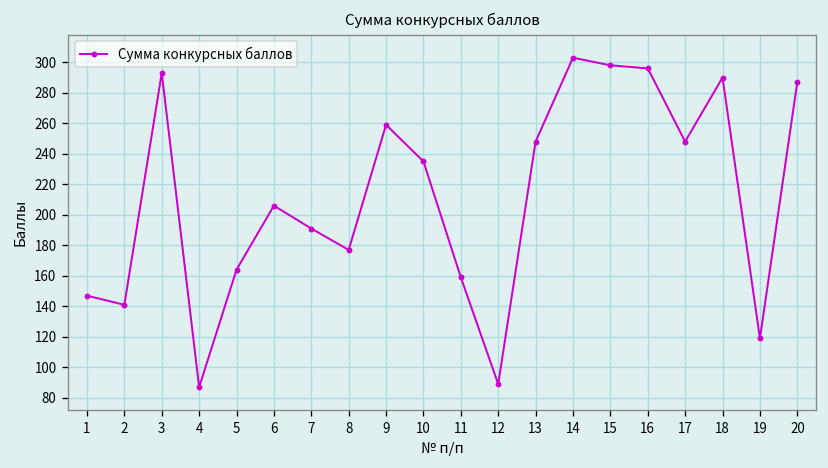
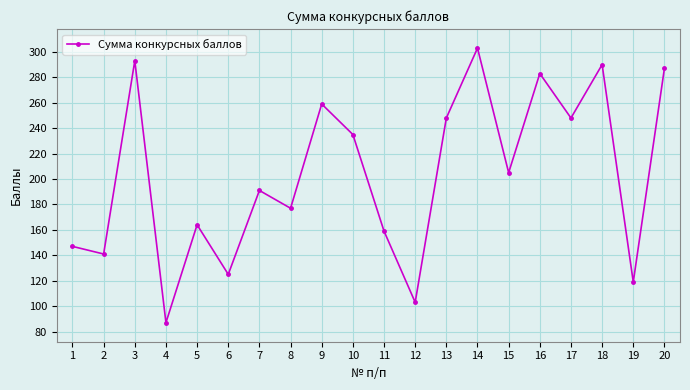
6: 206 -> 125
12: 89 -> 103
15: 298 -> 205
16: 296 -> 283
